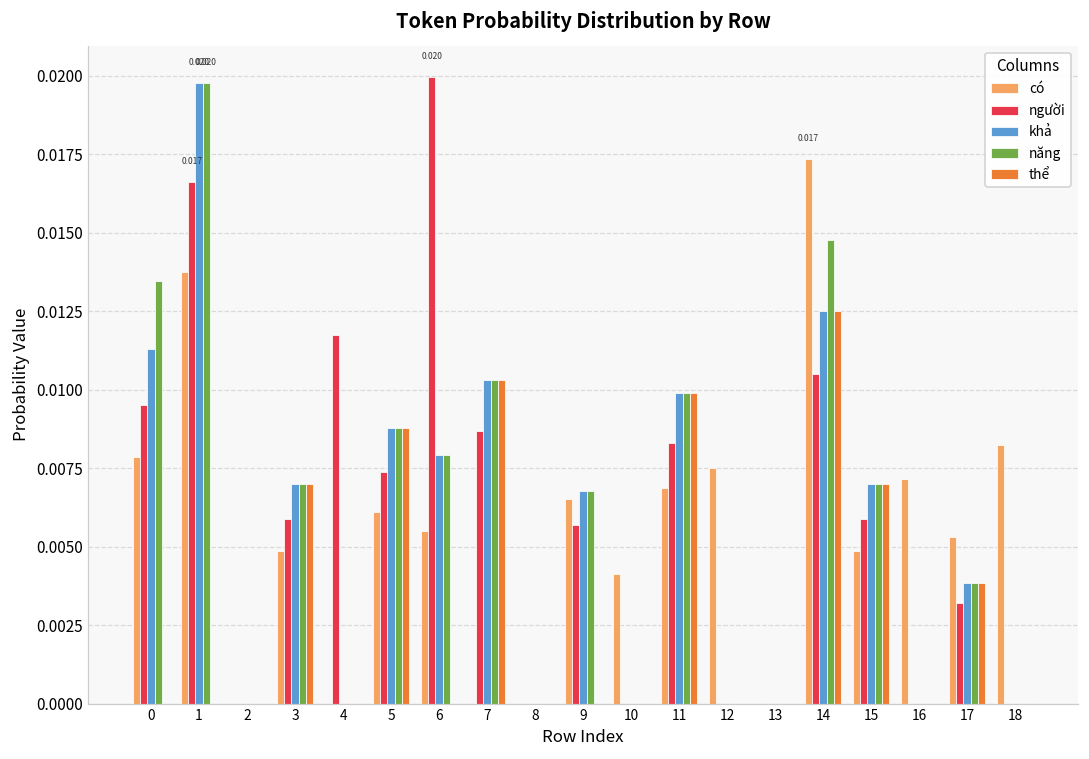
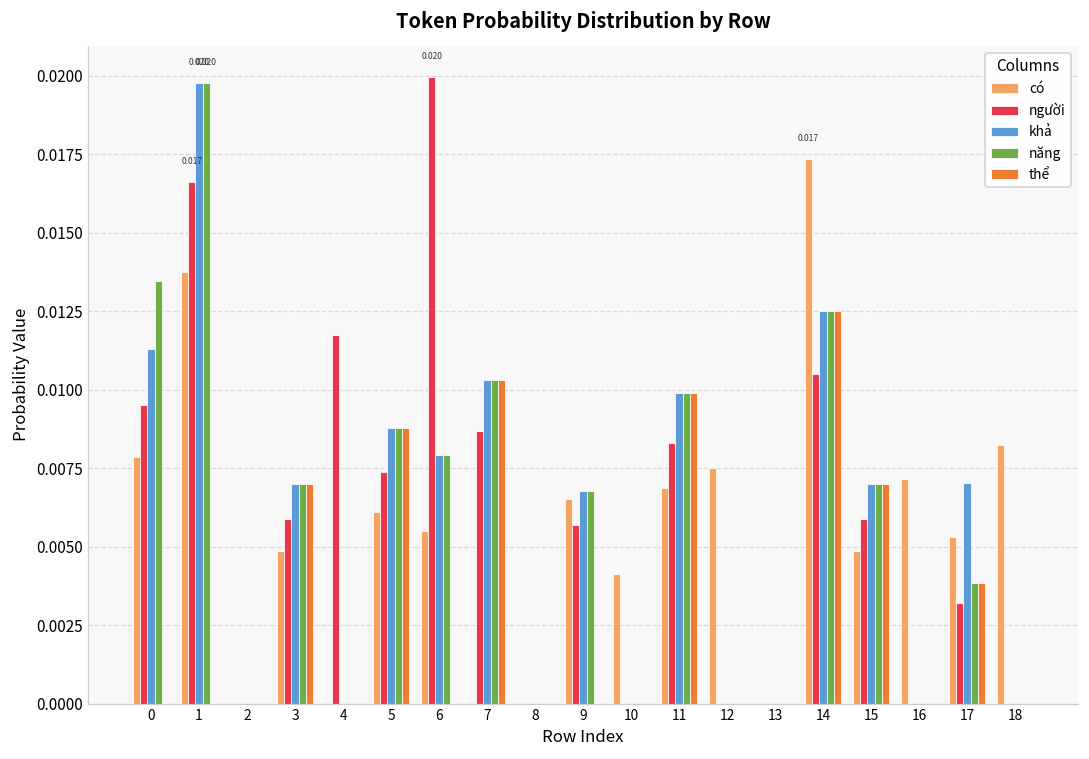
năng, 14: 0.0148 -> 0.0125
khả, 17: 0.0038 -> 0.0070
